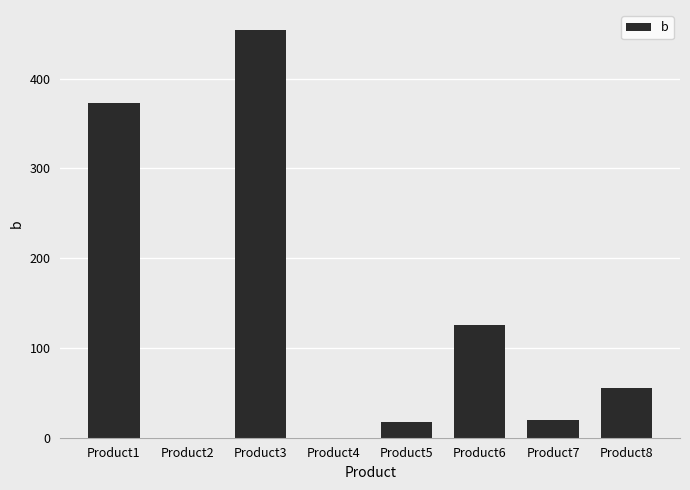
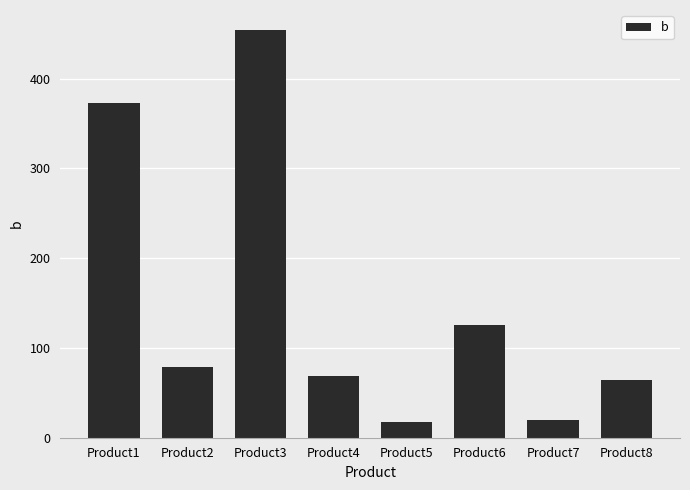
Product2: 0 -> 80
Product4: 0 -> 70
Product8: 56 -> 65
